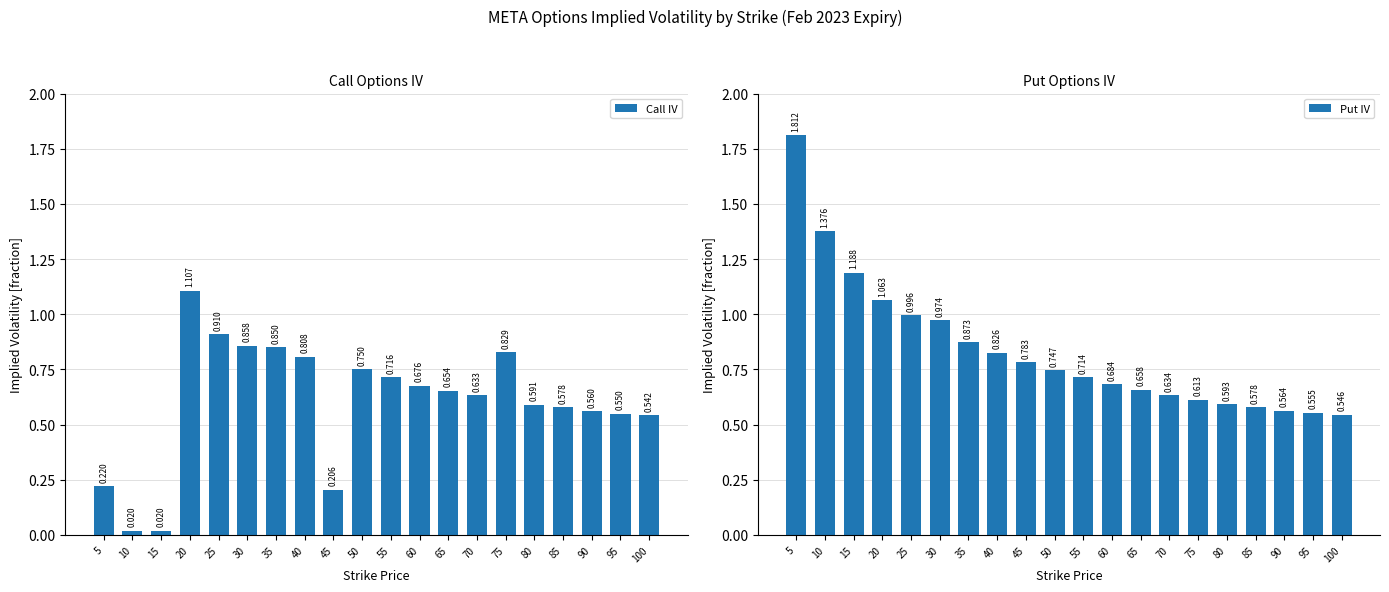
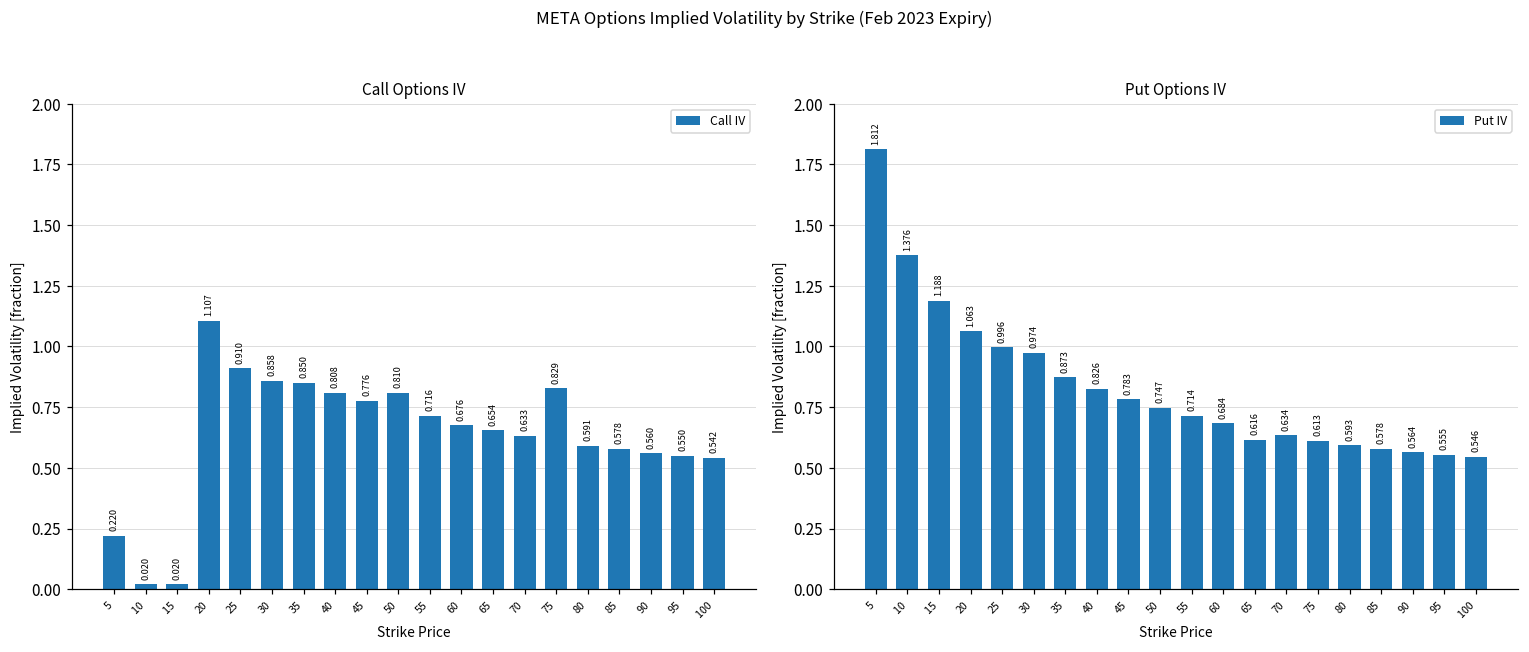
Call Options IV, 45: 0.206 -> 0.776
Call Options IV, 50: 0.750 -> 0.810
Put Options IV, 65: 0.658 -> 0.616
